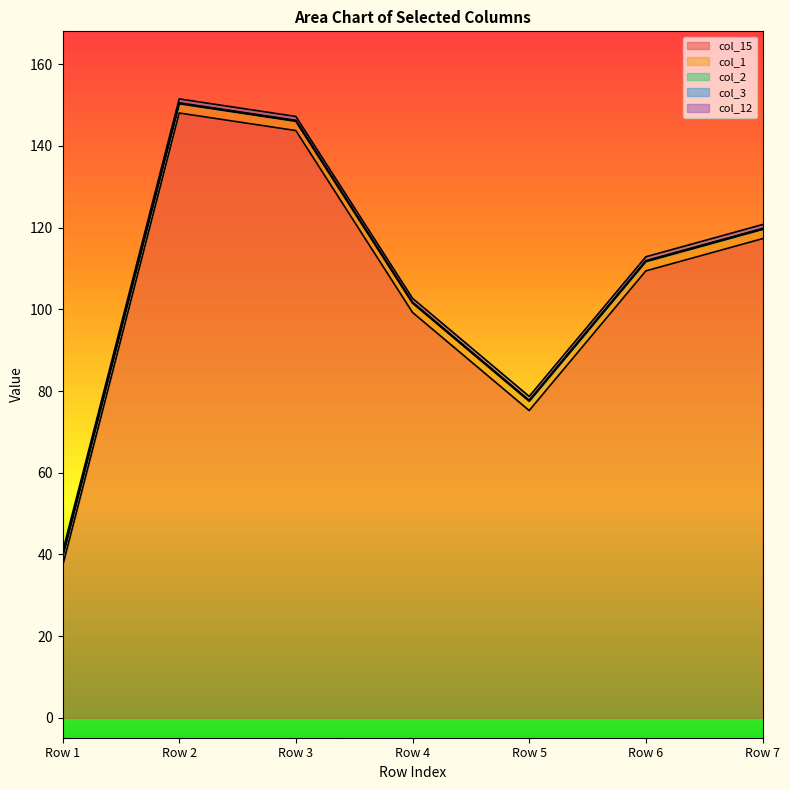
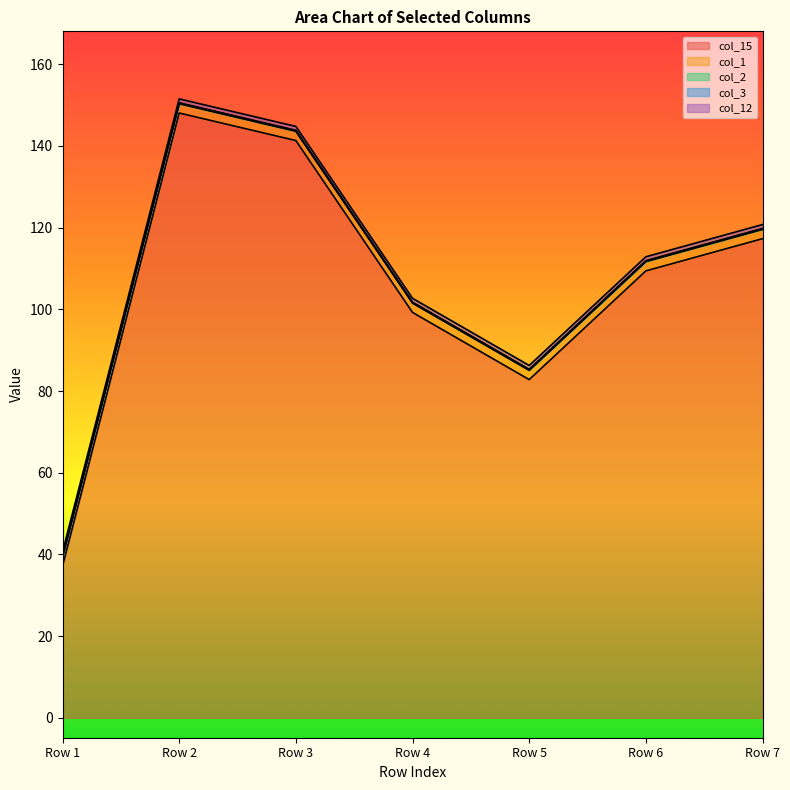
col_15, Row 3: 144 -> 141
col_15, Row 5: 75 -> 83
